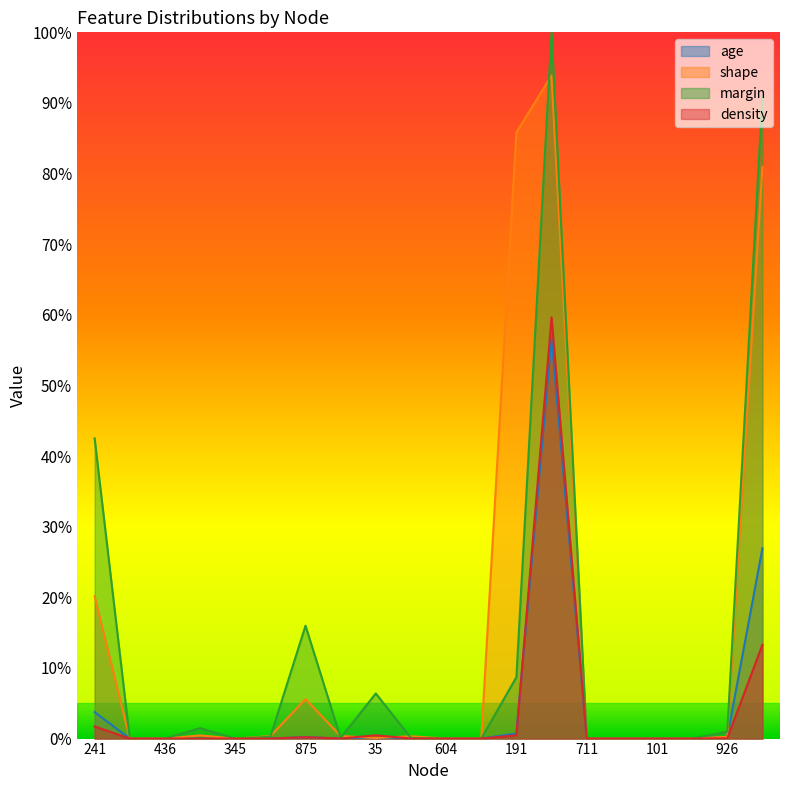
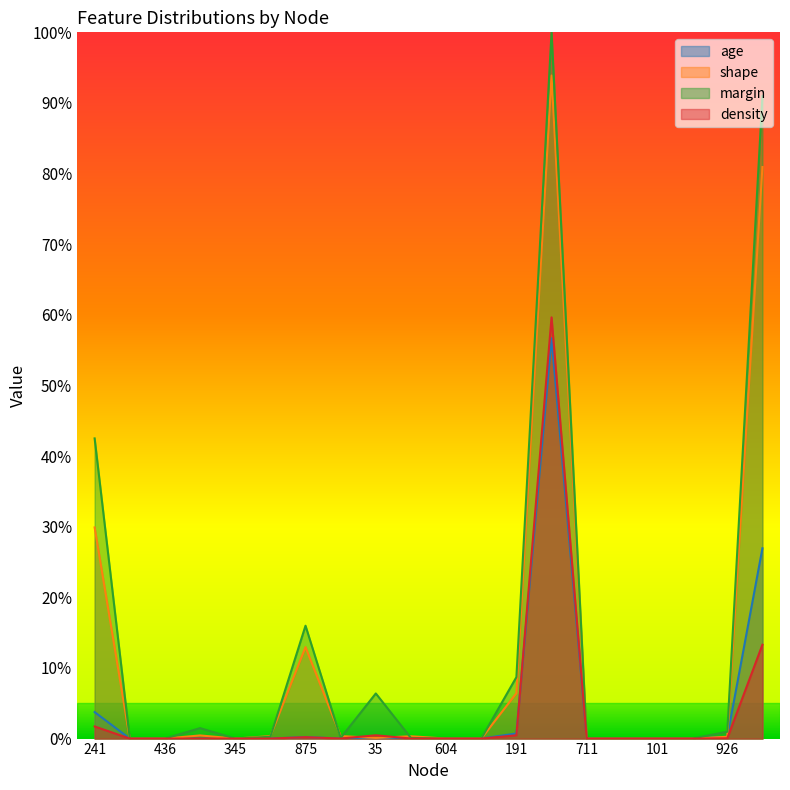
shape, 241: 20% -> 30%
shape, 875: 6% -> 13%
shape, 191: 86% -> 6%
